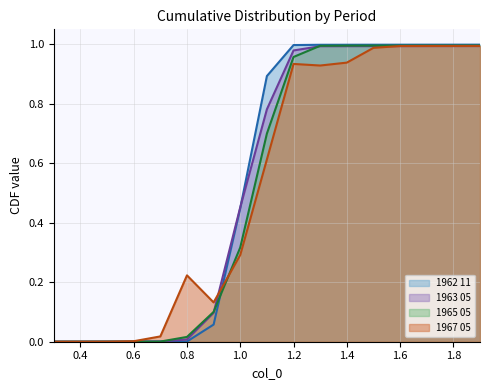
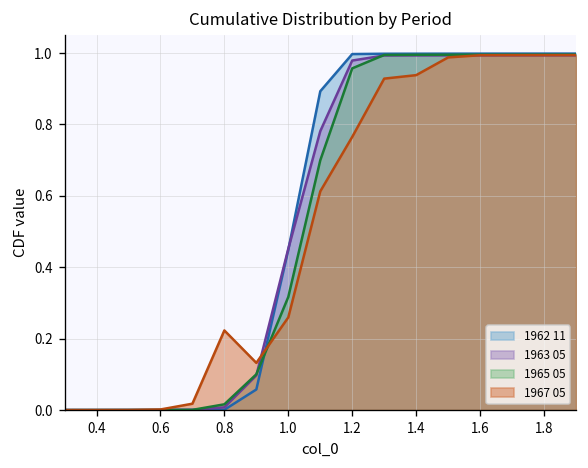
1967 05, 1.0: 0.29 -> 0.26
1967 05, 1.2: 0.93 -> 0.77
